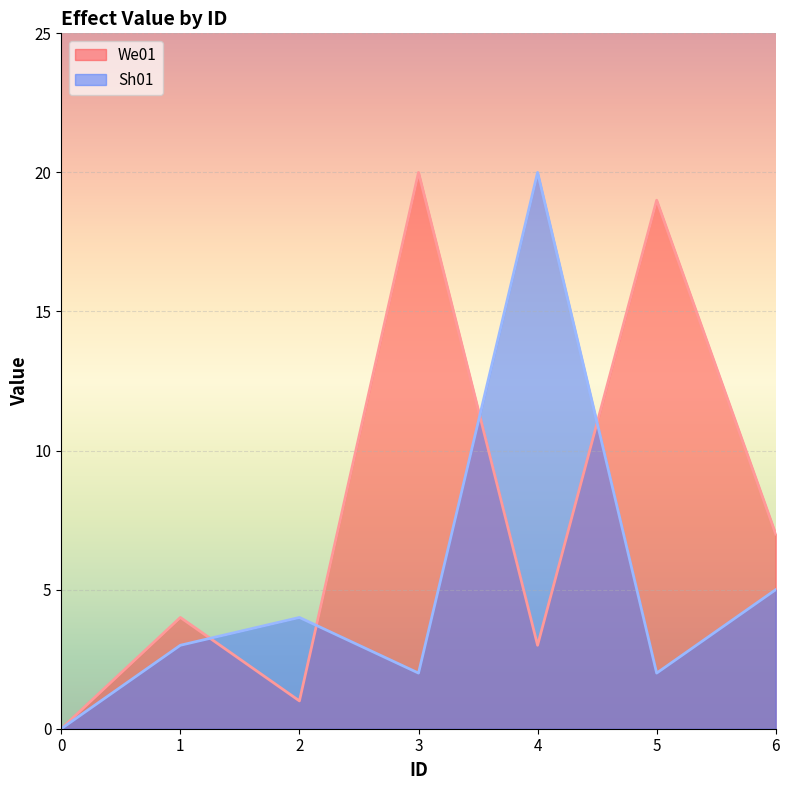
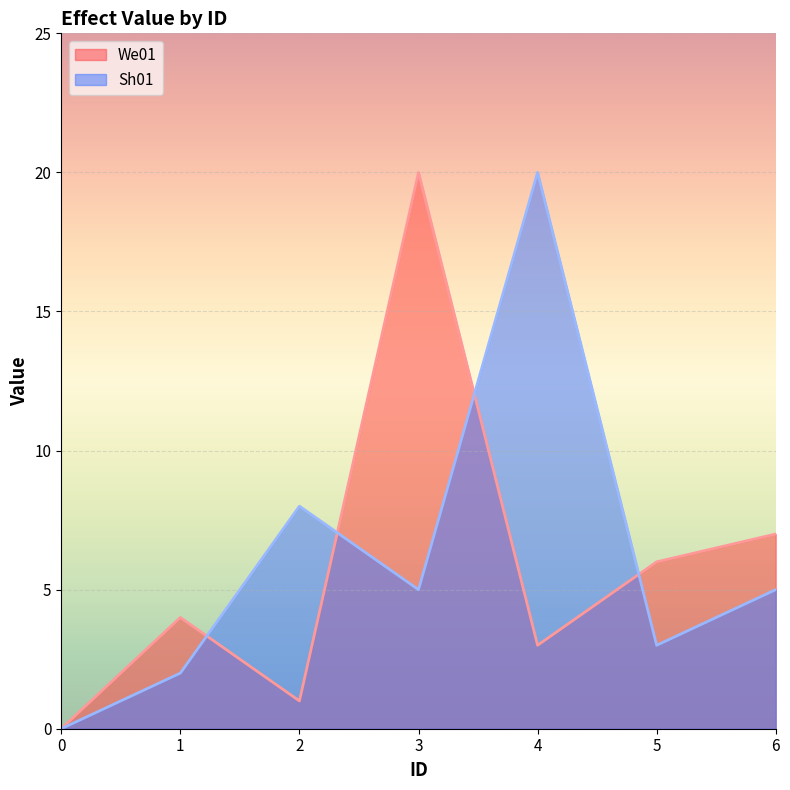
Sh01, 1: 3 -> 2
Sh01, 2: 4 -> 8
Sh01, 3: 2 -> 5
We01, 5: 19 -> 6
Sh01, 5: 2 -> 3
